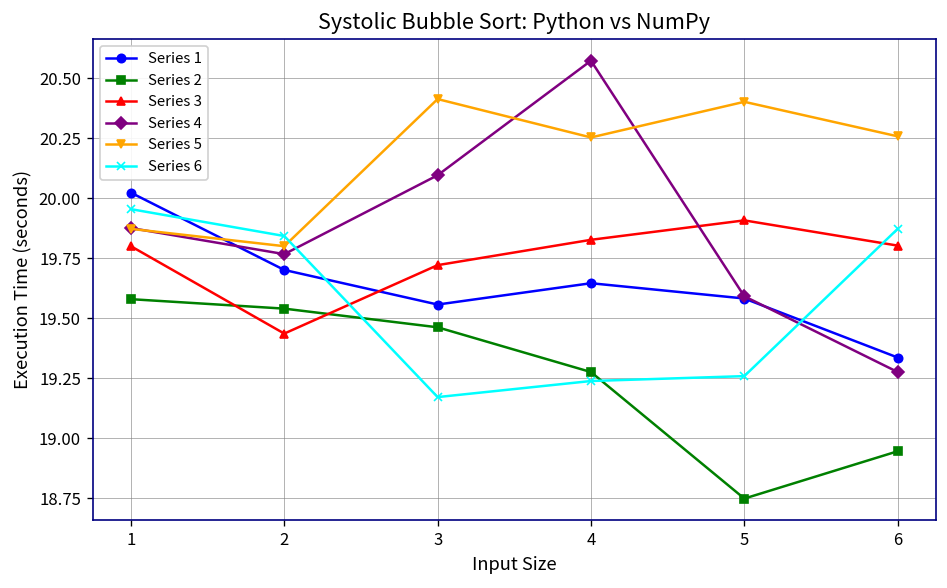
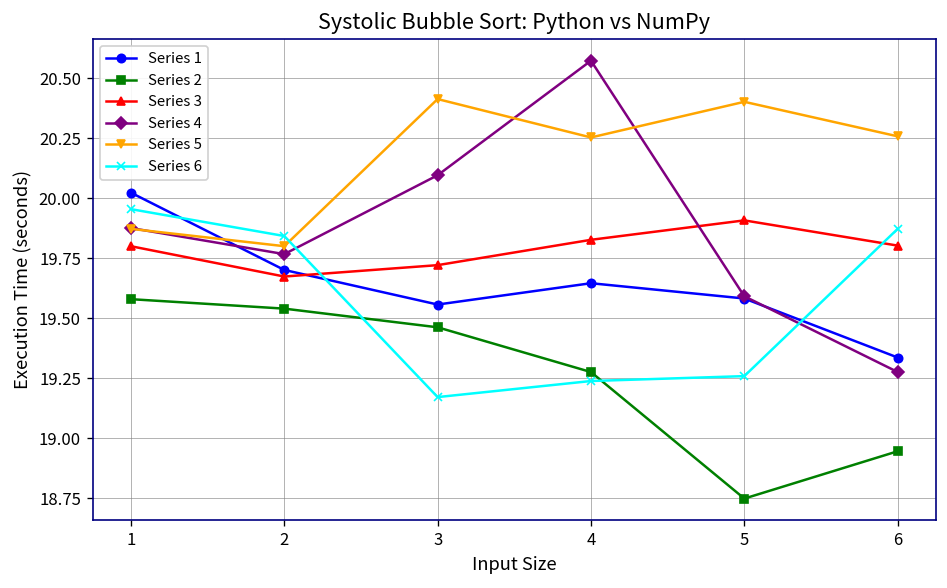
Series 3, 2: 19.44 -> 19.67
